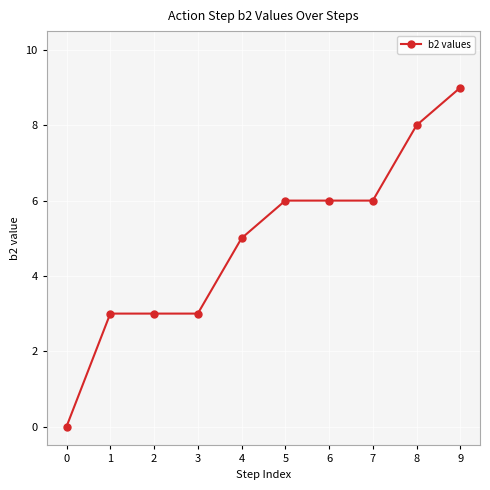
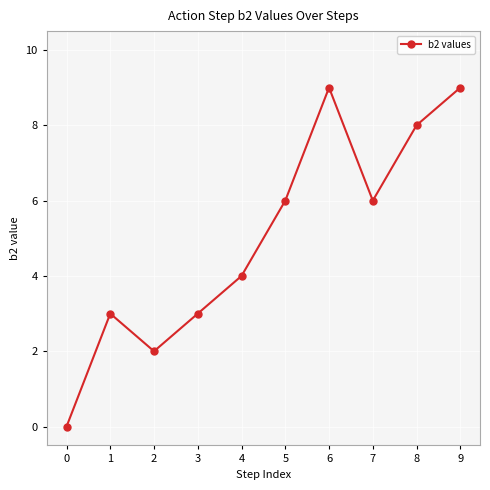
2: 3 -> 2
4: 5 -> 4
6: 6 -> 9
